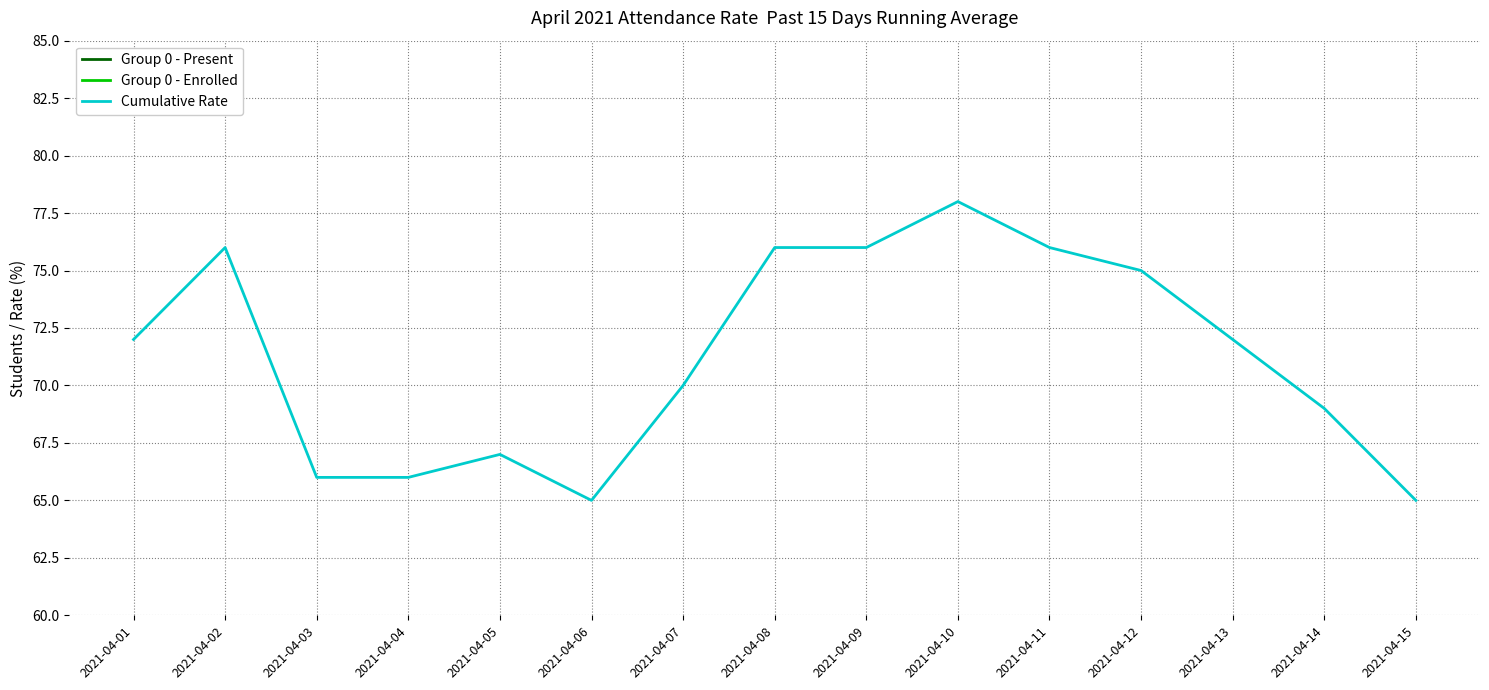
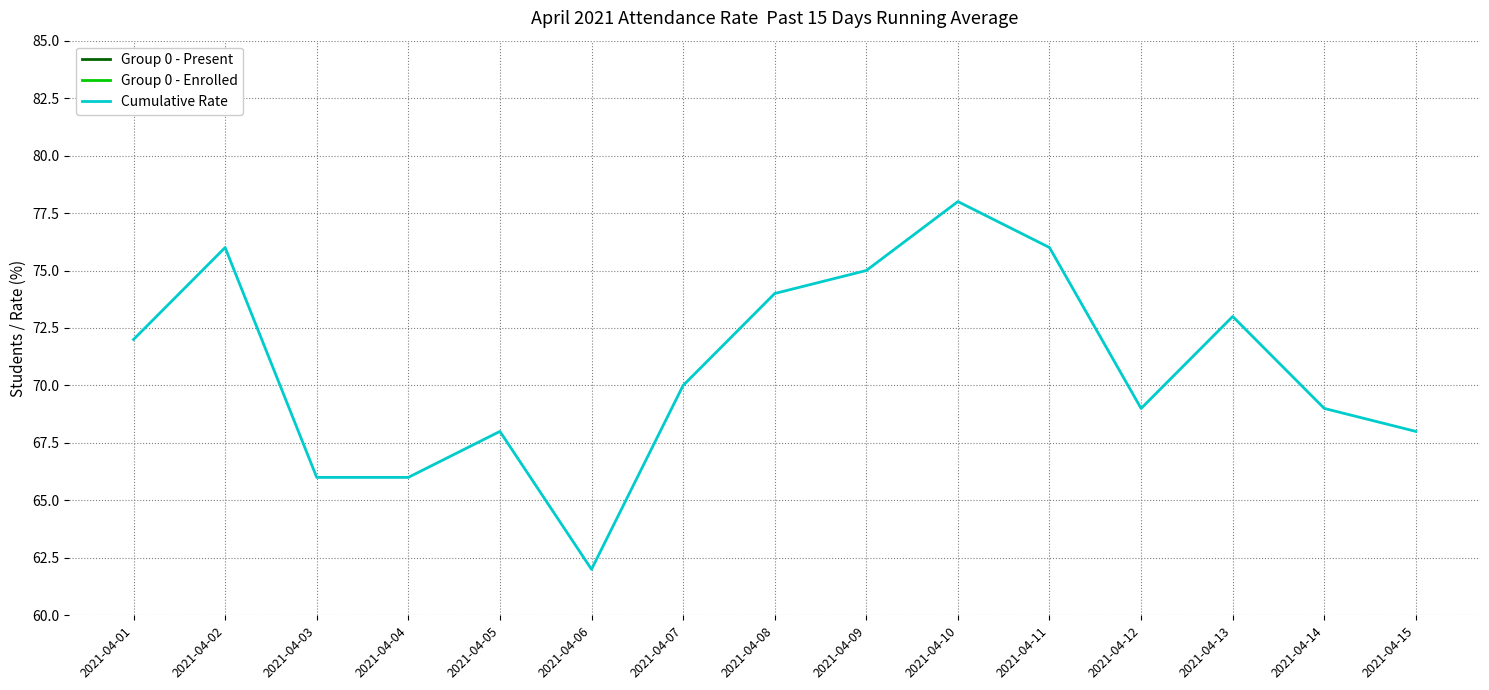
Cumulative Rate, 2021-04-05: 67 -> 68
Cumulative Rate, 2021-04-06: 65 -> 62
Cumulative Rate, 2021-04-08: 76 -> 74
Cumulative Rate, 2021-04-09: 76 -> 75
Cumulative Rate, 2021-04-12: 75 -> 69
Cumulative Rate, 2021-04-13: 72 -> 73
Cumulative Rate, 2021-04-15: 65 -> 68
